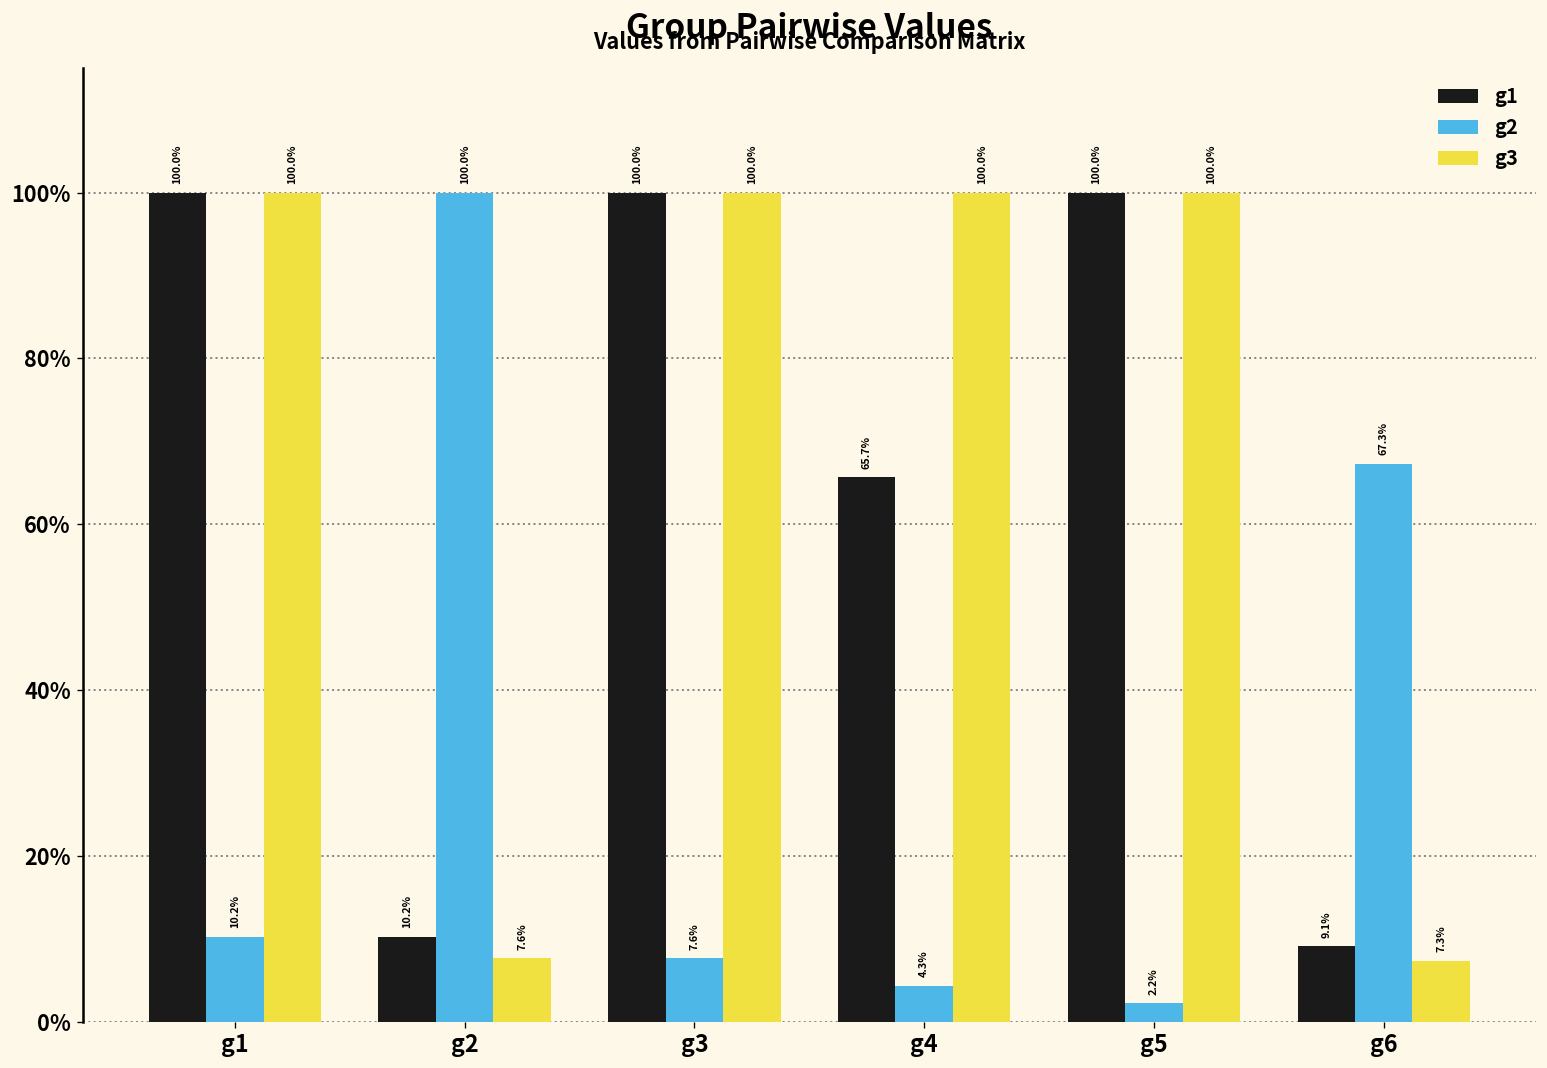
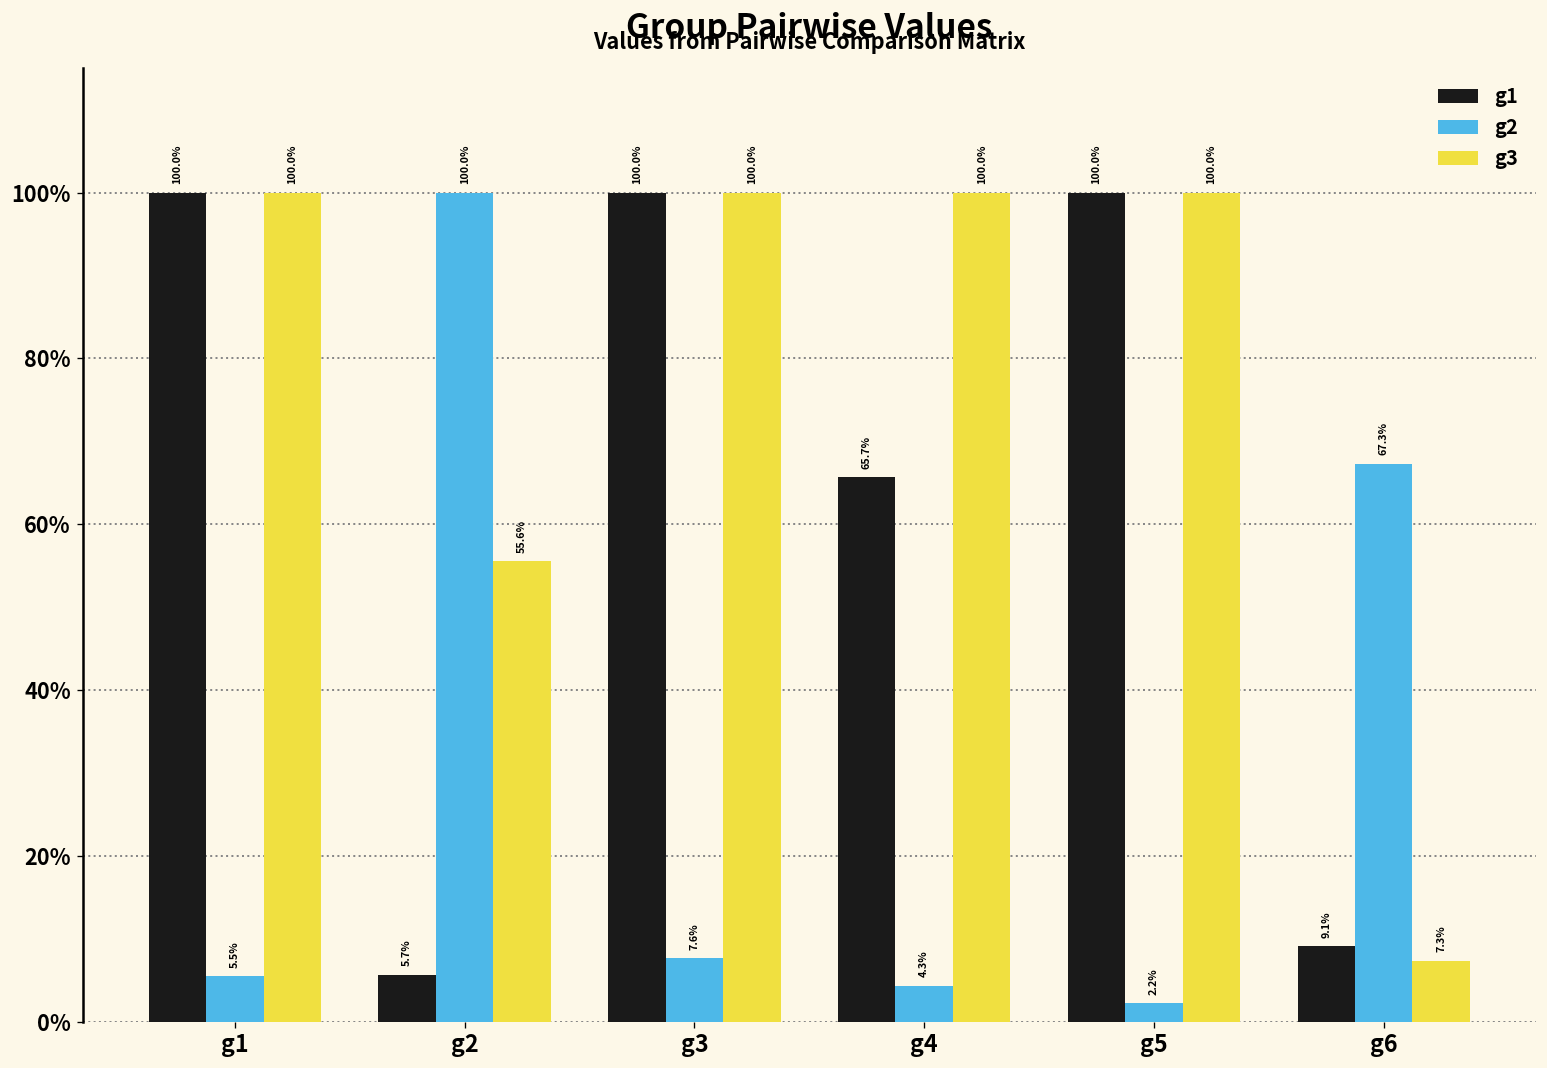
g2, g1: 10.2% -> 5.5%
g1, g2: 10.2% -> 5.7%
g3, g2: 7.6% -> 55.6%
